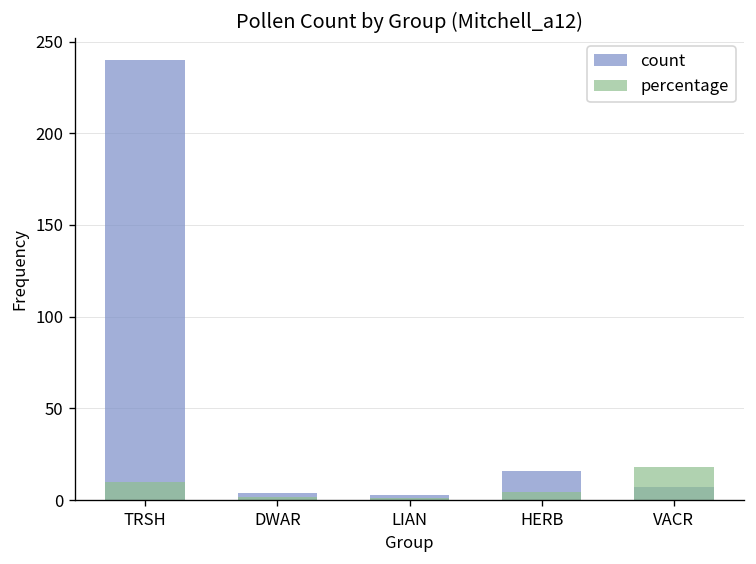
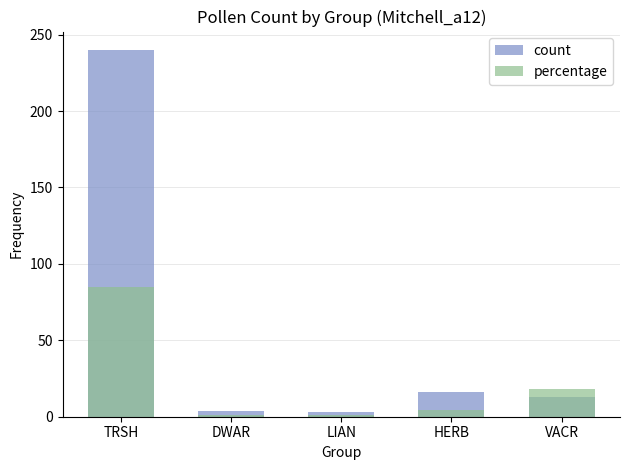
percentage, TRSH: 10 -> 85
count, VACR: 7 -> 13
